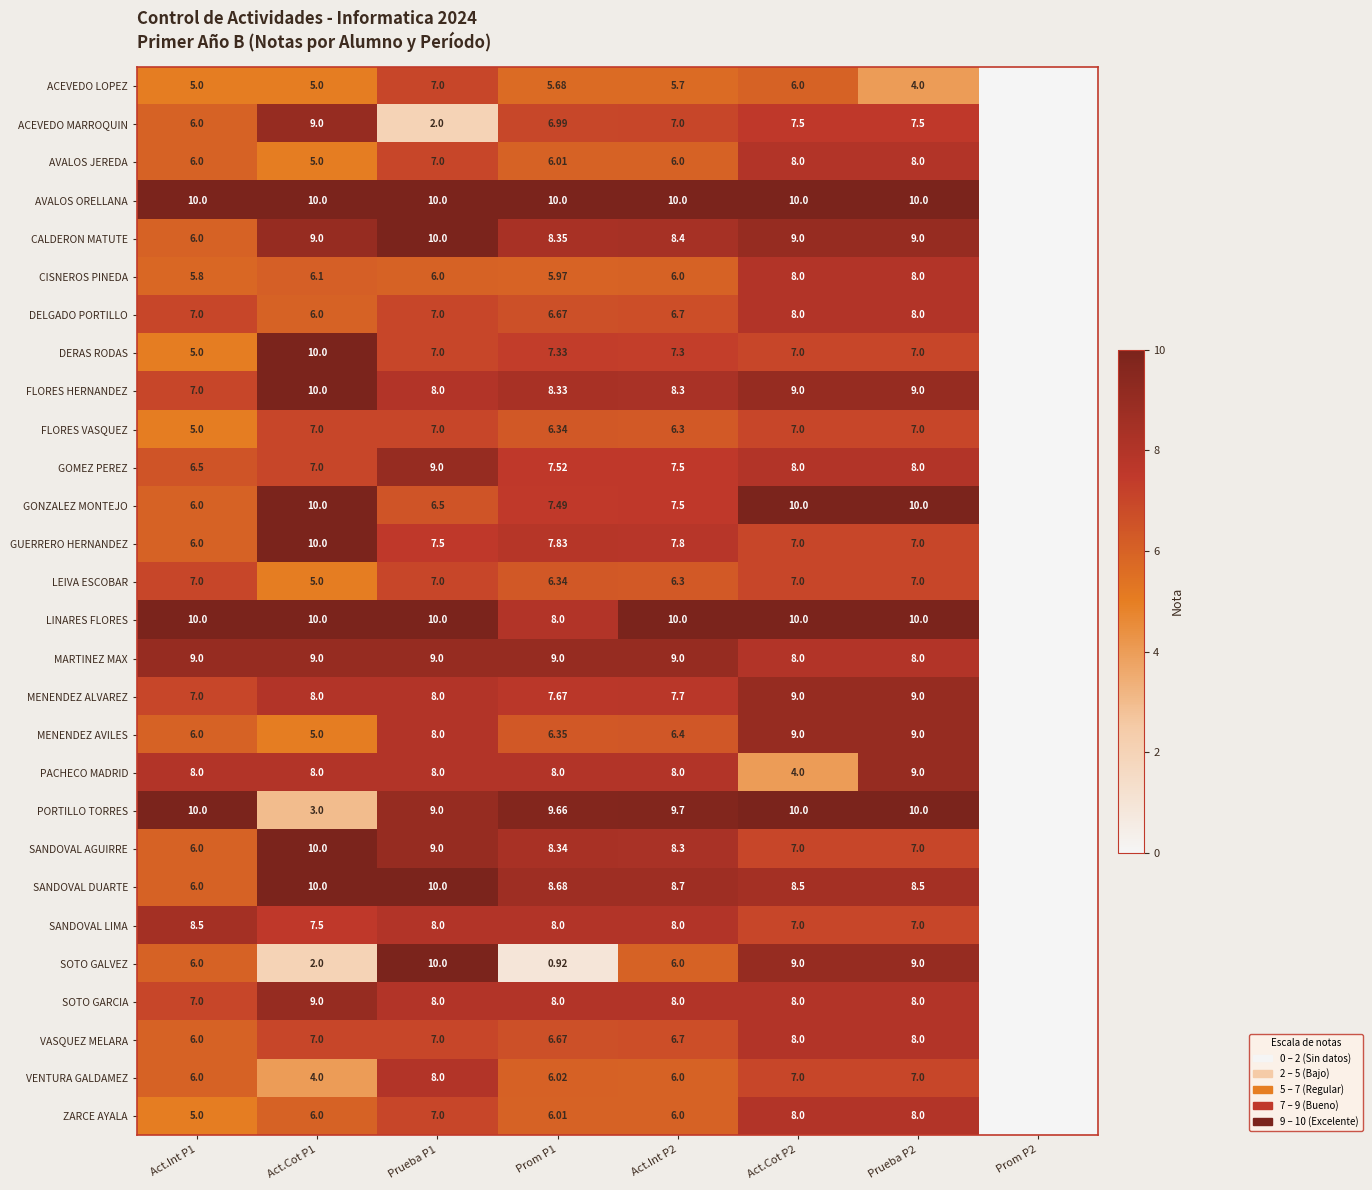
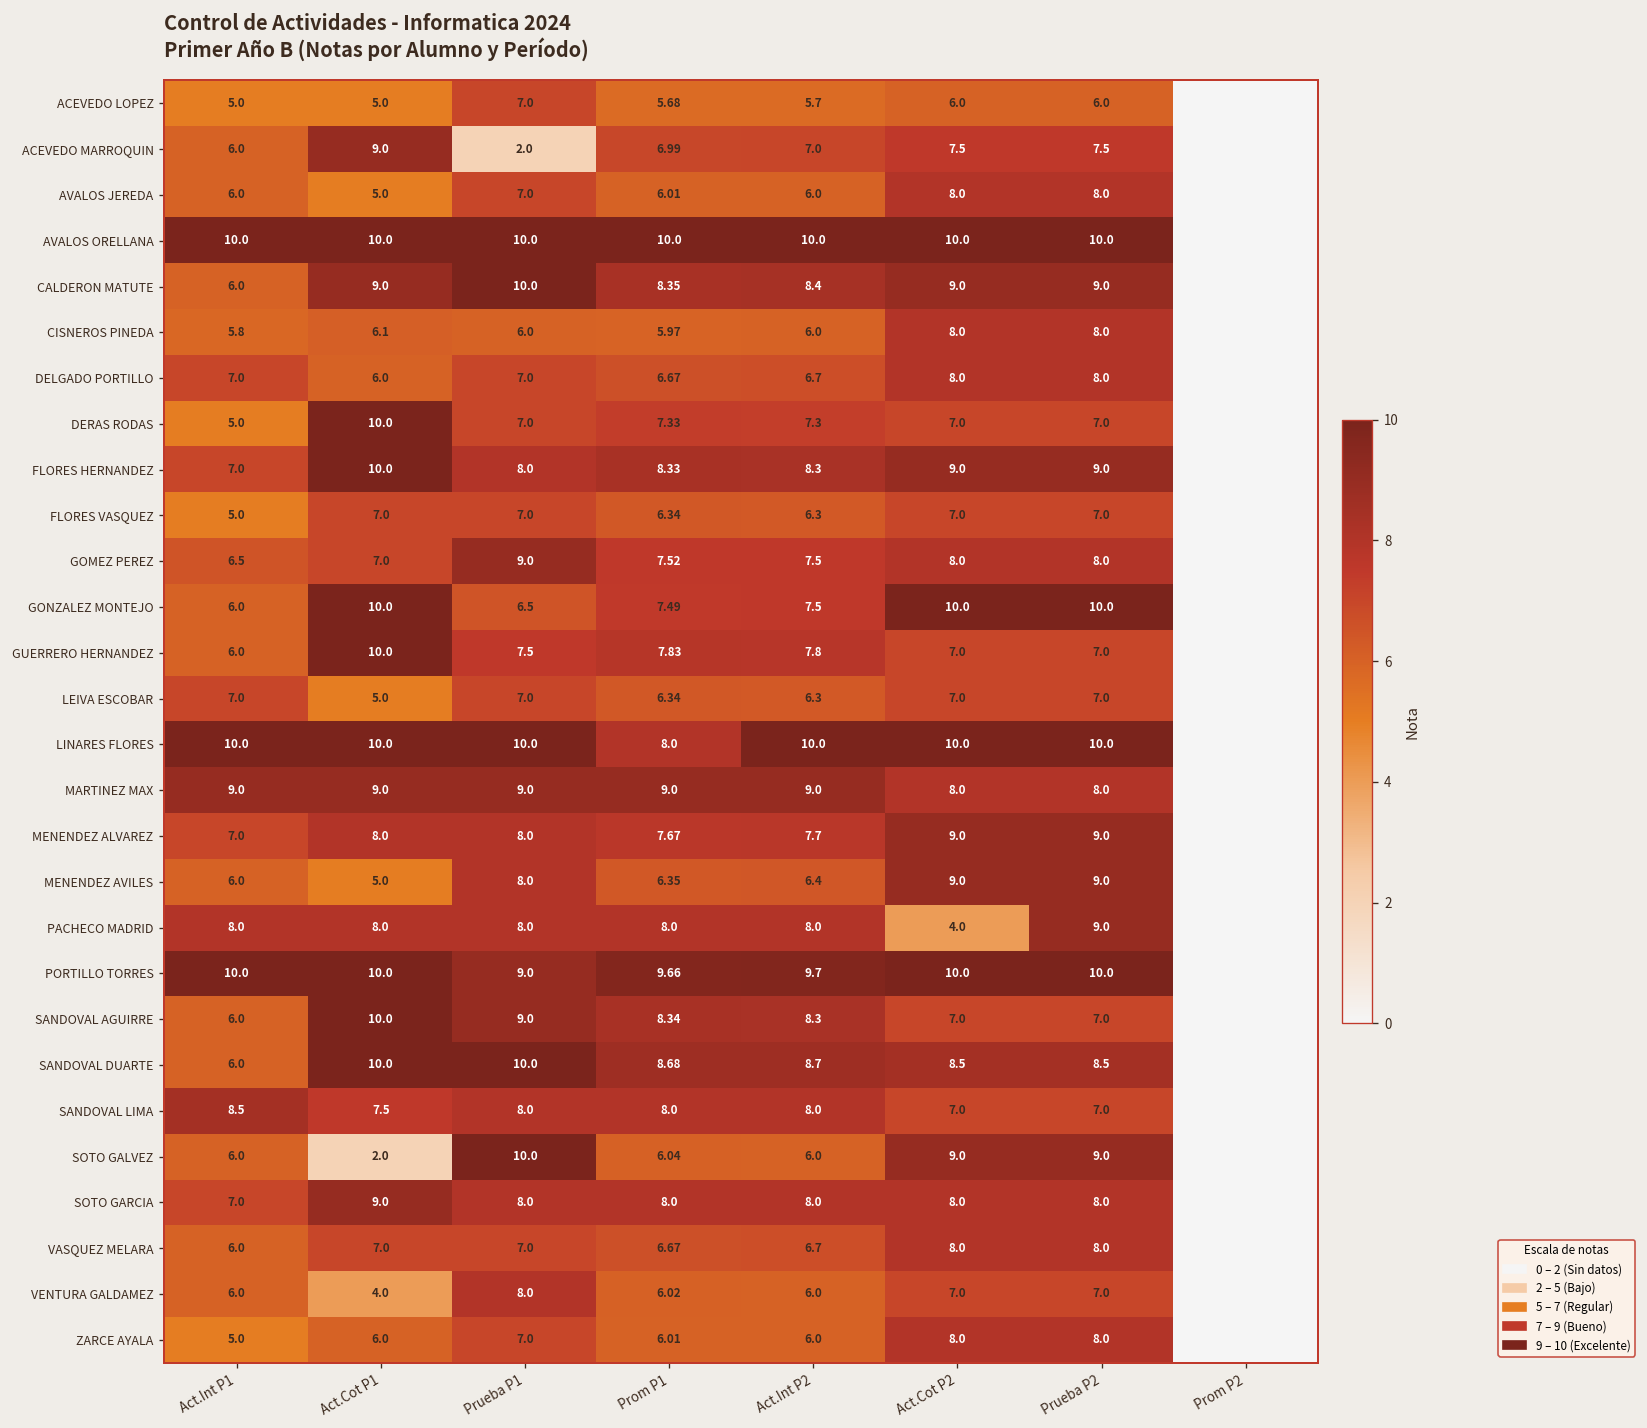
ACEVEDO LOPEZ, Prueba P2: 4.0 -> 6.0
PORTILLO TORRES, Act.Cot P1: 3.0 -> 10.0
SOTO GALVEZ, Prom P1: 0.92 -> 6.04
